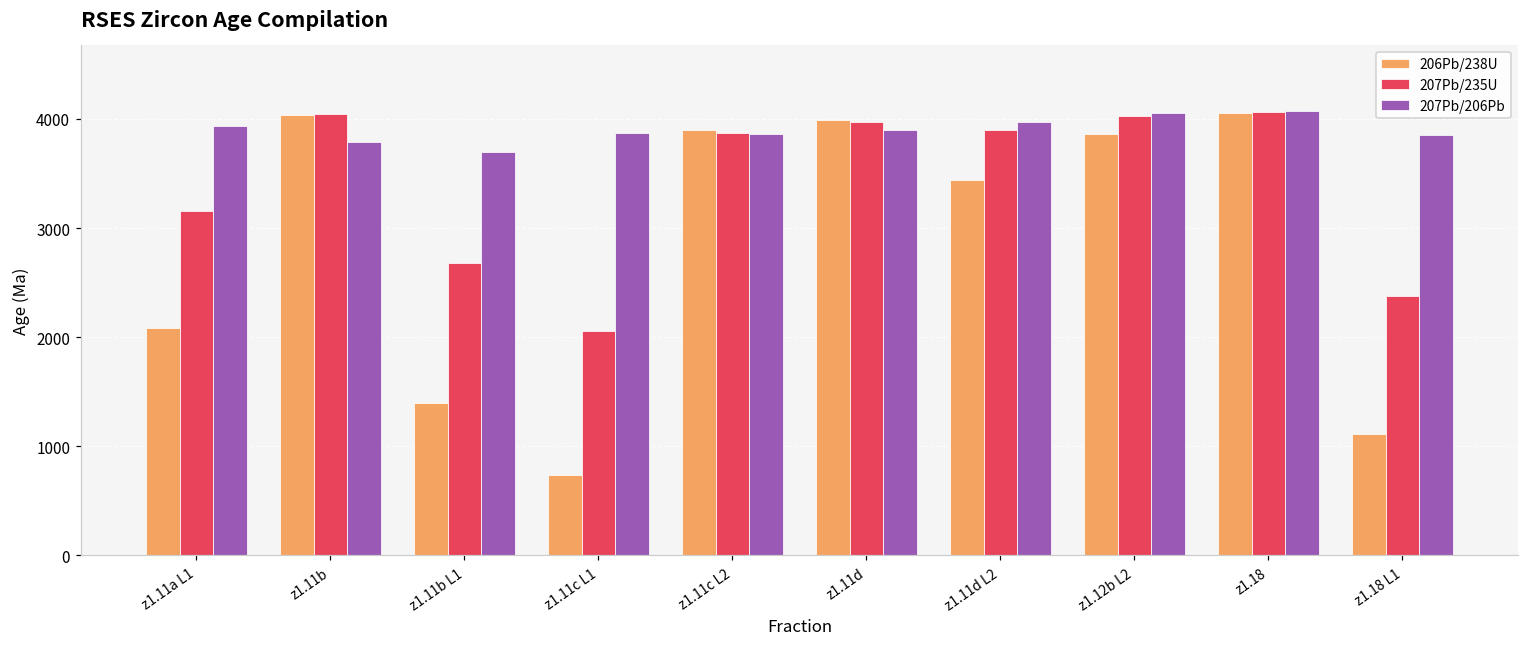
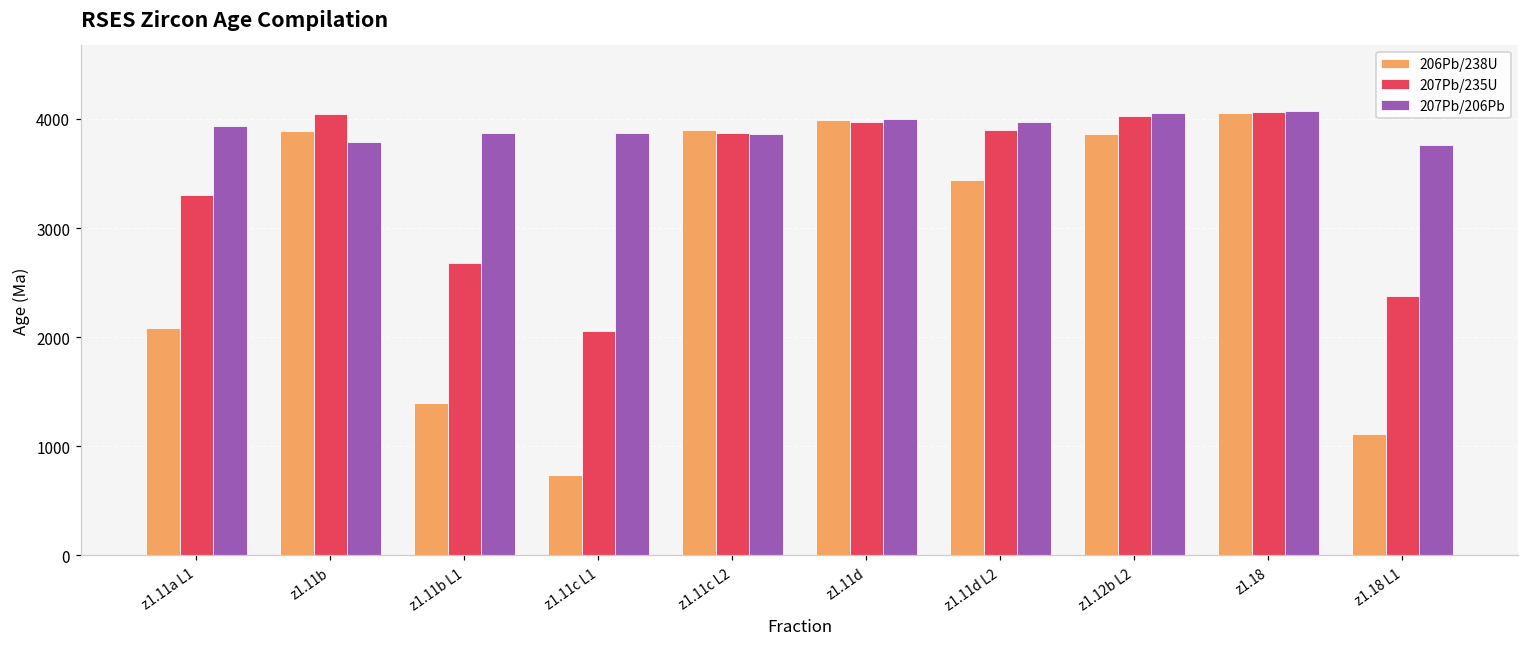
207Pb/235U, z1.11a L1: 3200 -> 3300
206Pb/238U, z1.11b: 4000 -> 3900
207Pb/206Pb, z1.11b L1: 3700 -> 3900
207Pb/206Pb, z1.11d: 3900 -> 4000
207Pb/206Pb, z1.18 L1: 3850 -> 3760
